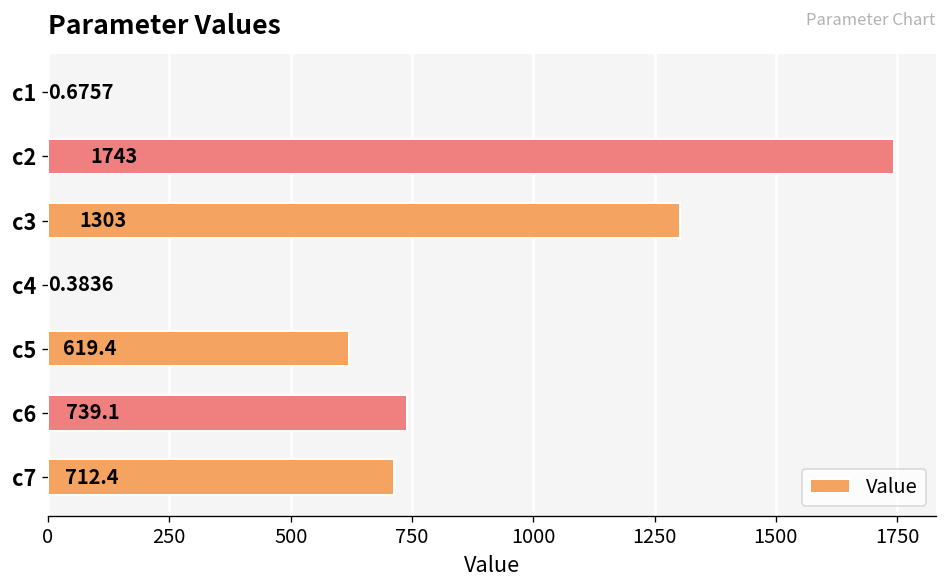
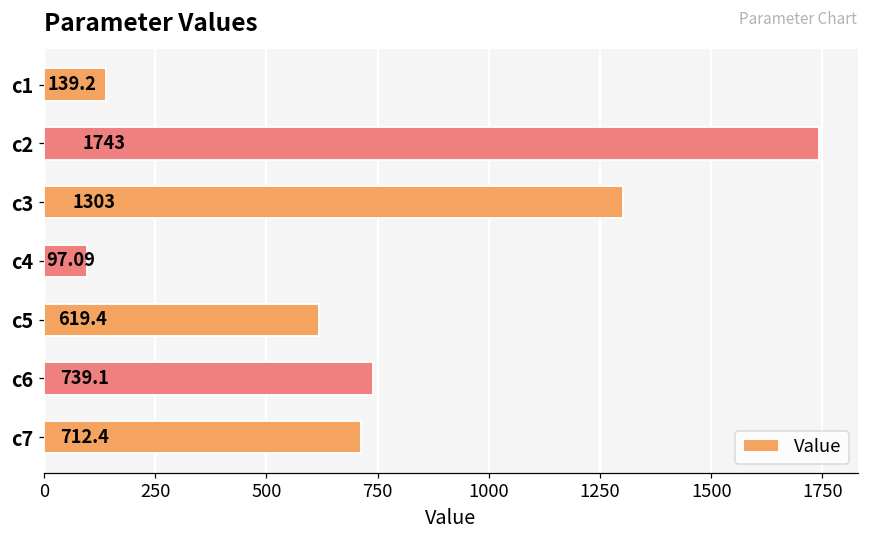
c1: 0.6757 -> 139.2
c4: 0.3836 -> 97.09
